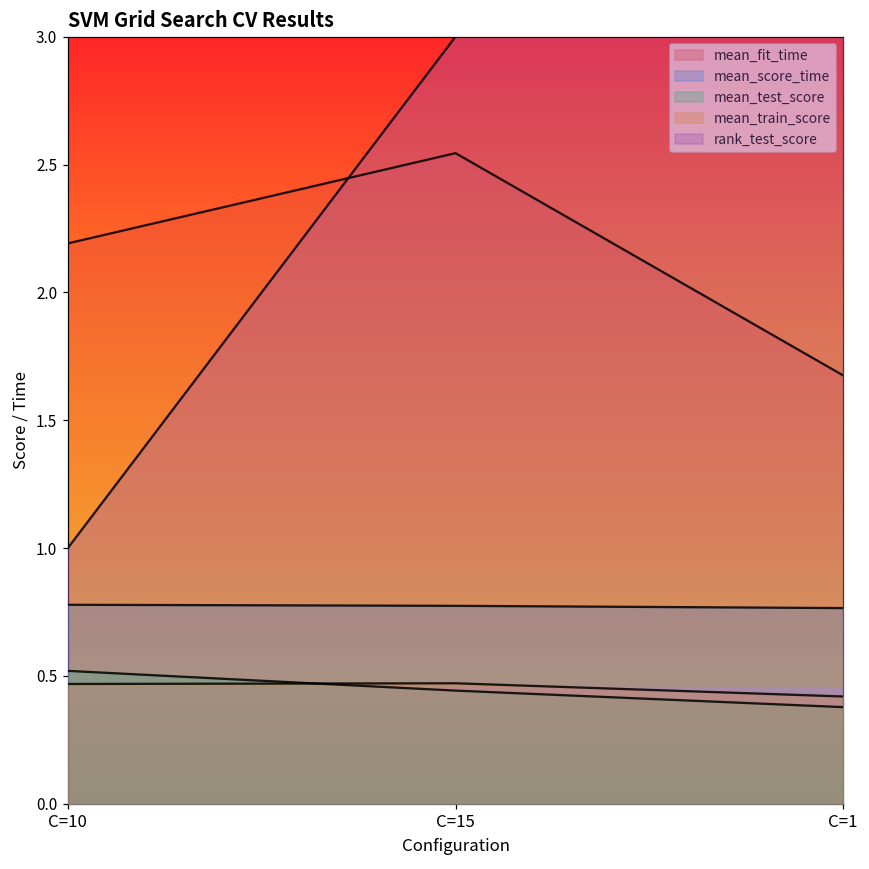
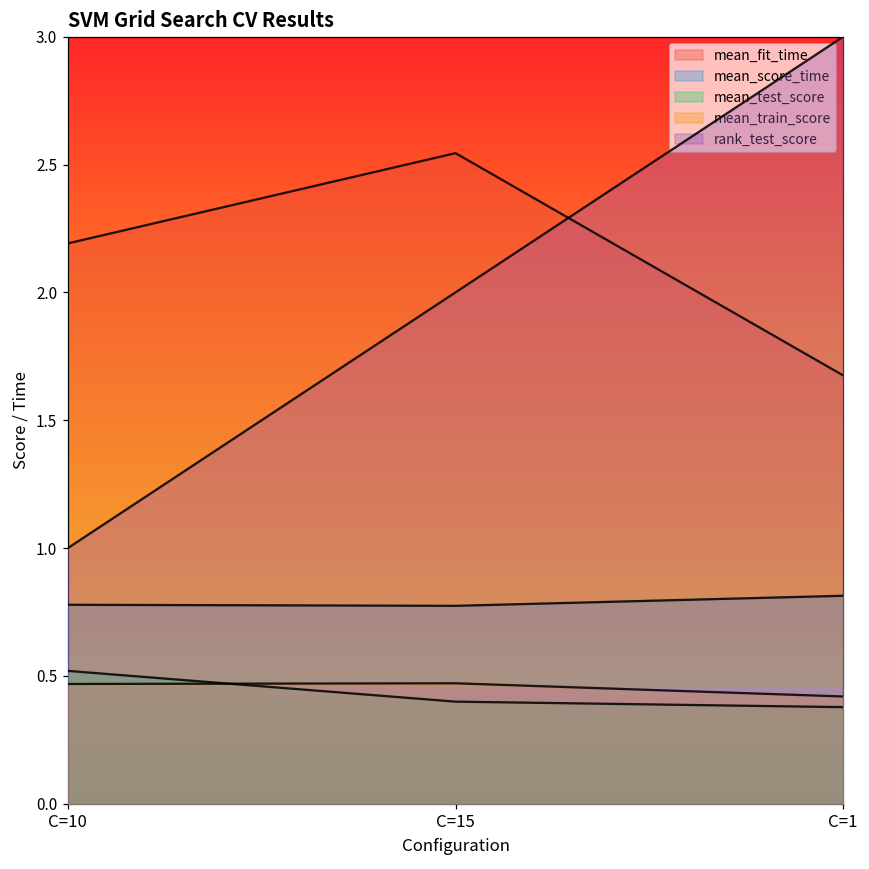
mean_test_score, C=15: 0.44 -> 0.40
rank_test_score, C=15: 3 -> 2
mean_score_time, C=1: 0.77 -> 0.81
